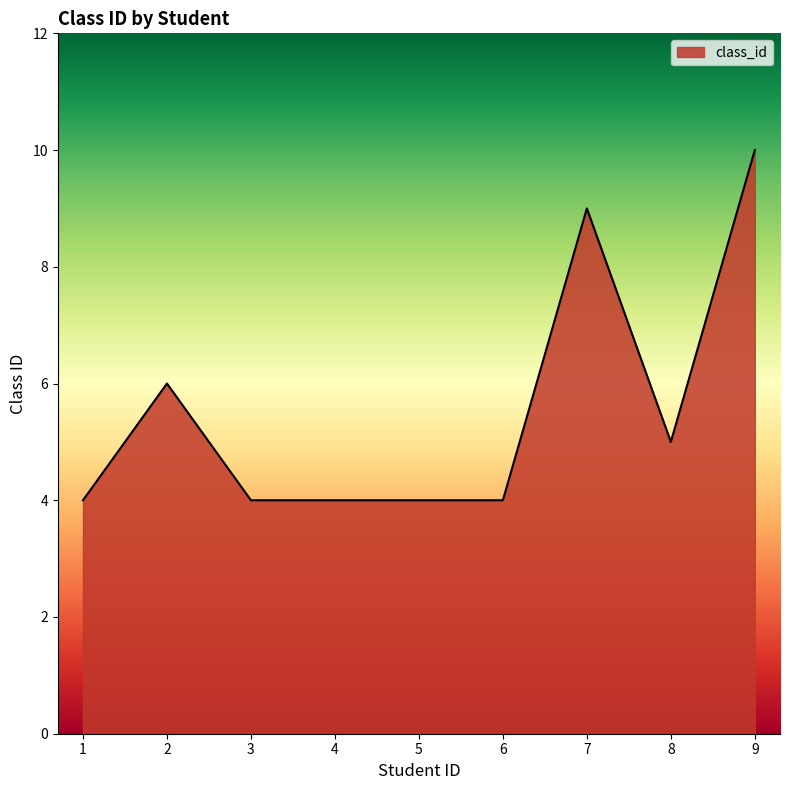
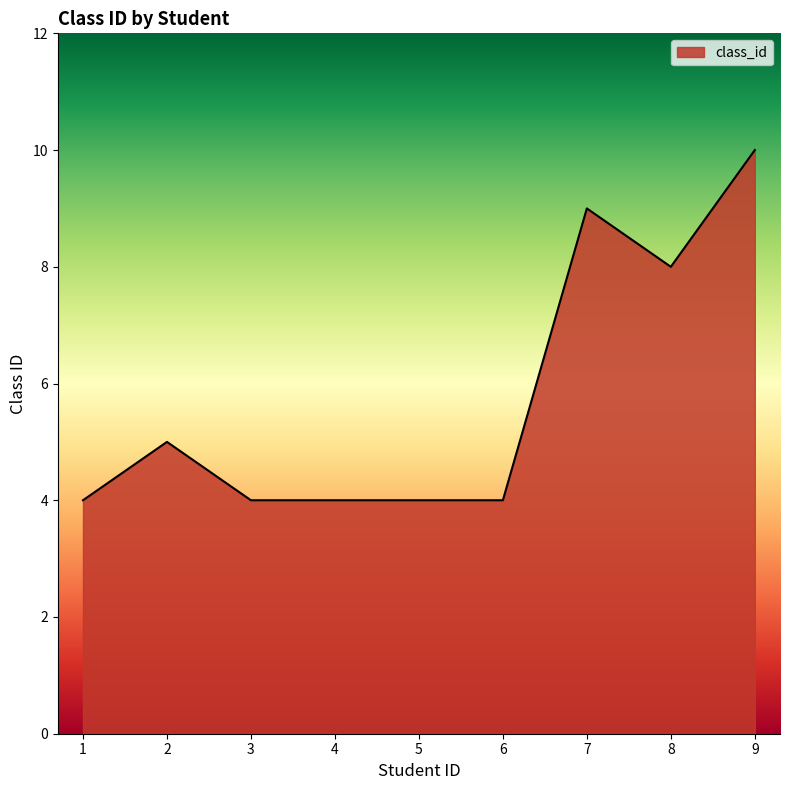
2: 6 -> 5
8: 5 -> 8
